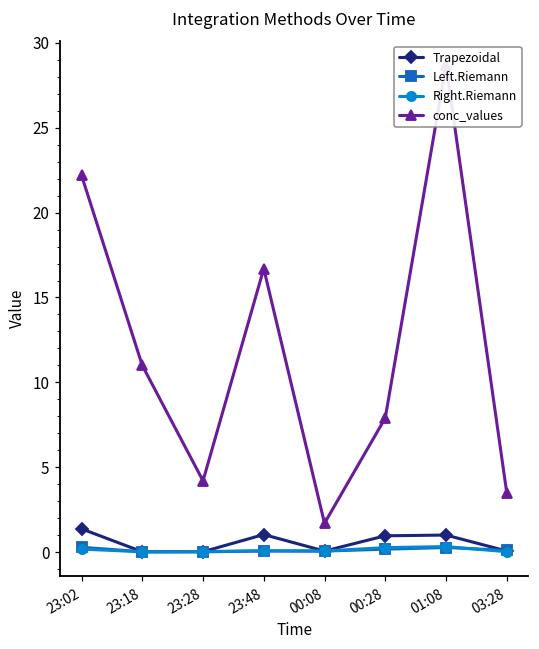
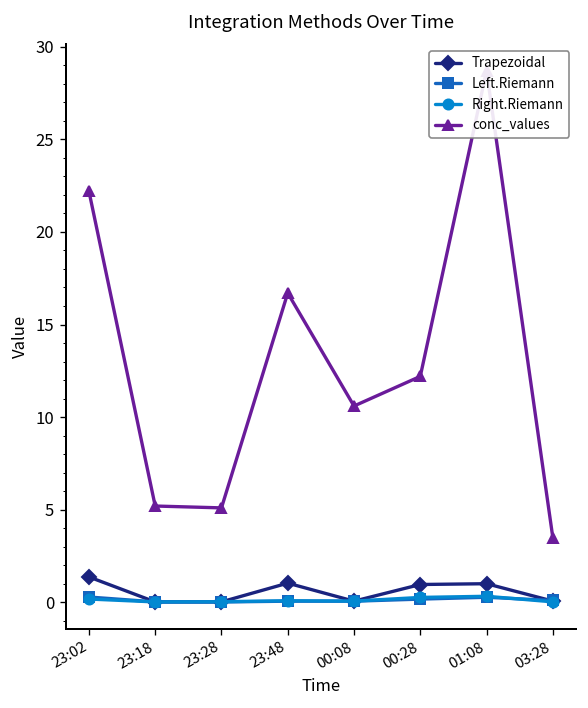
conc_values, 23:18: 11.0 -> 5.2
conc_values, 23:28: 4.2 -> 5.1
conc_values, 00:08: 1.7 -> 10.6
conc_values, 00:28: 7.9 -> 12.2
